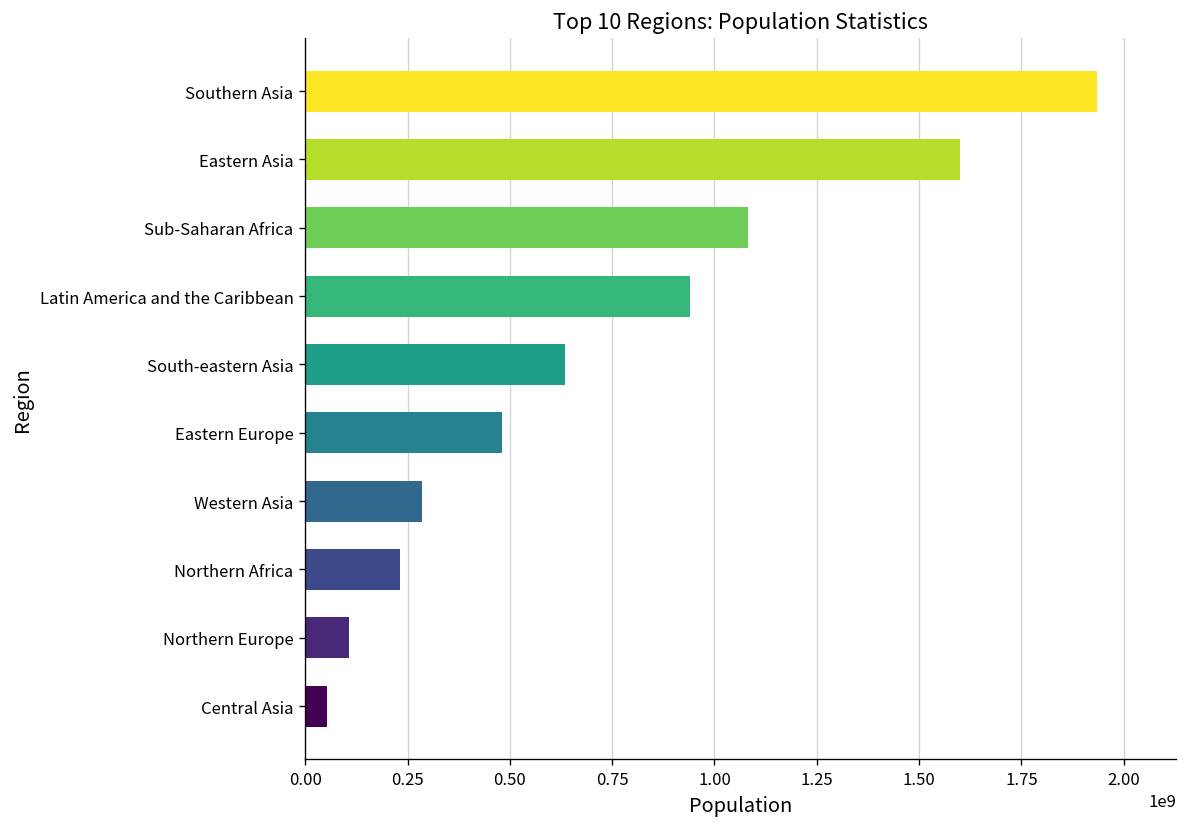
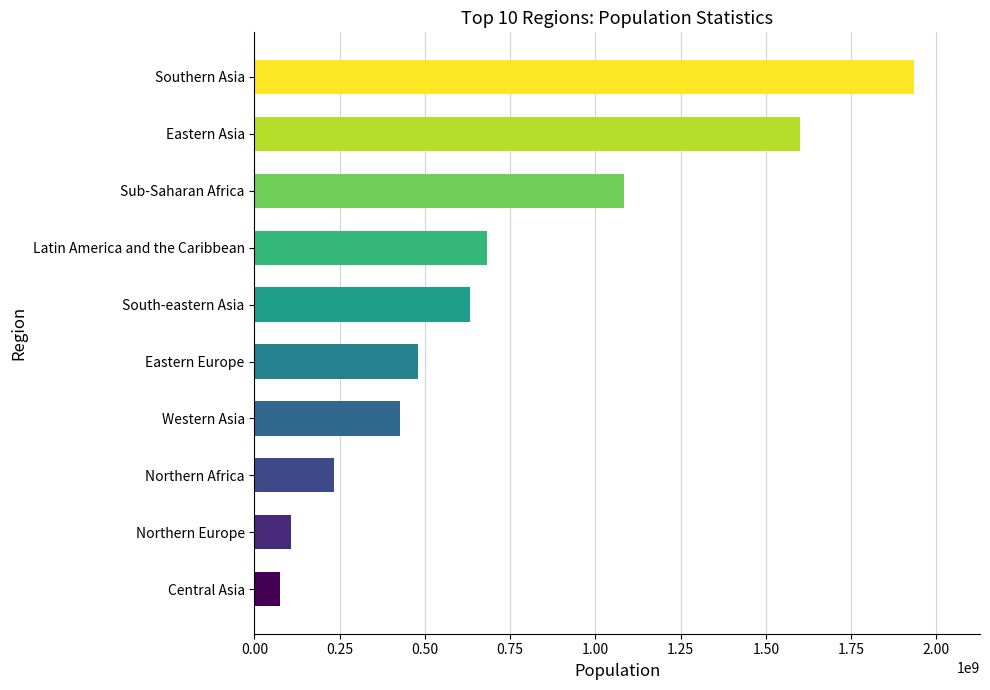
Latin America and the Caribbean: 940000000 -> 680000000
Western Asia: 290000000 -> 430000000
Central Asia: 50000000 -> 80000000
